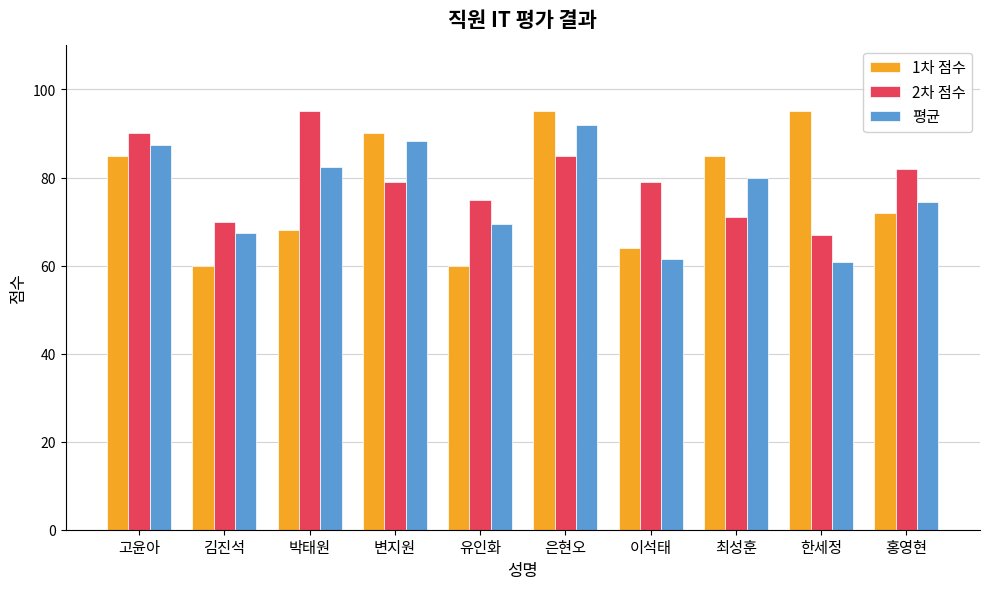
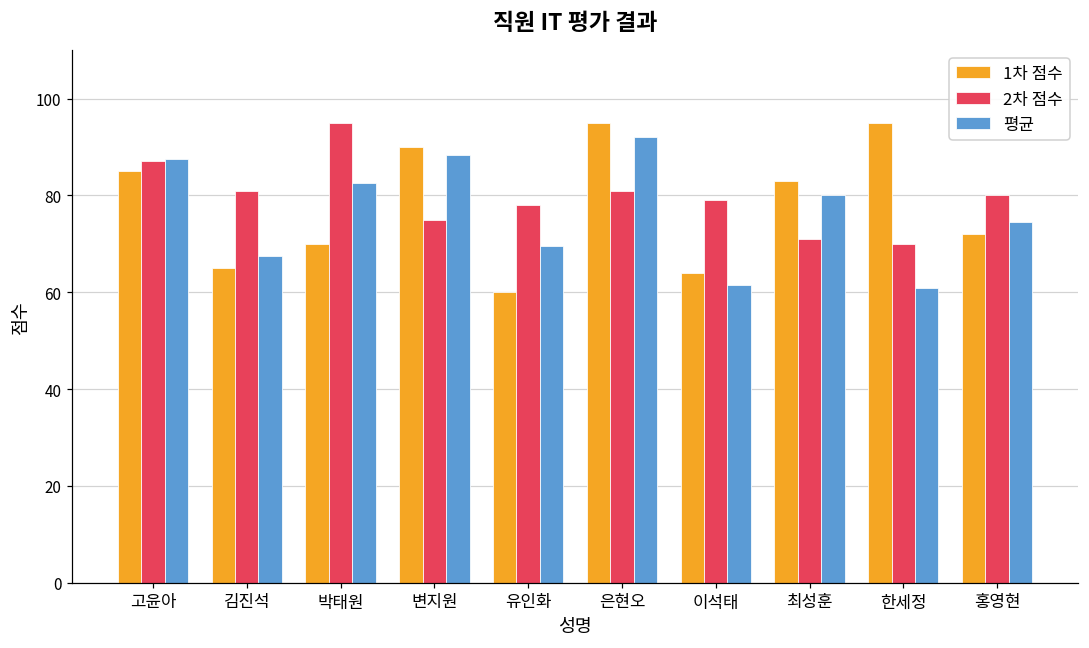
2차 점수, 고윤아: 90 -> 87
1차 점수, 김진석: 60 -> 65
2차 점수, 김진석: 70 -> 81
1차 점수, 박태원: 68 -> 70
2차 점수, 변지원: 79 -> 75
2차 점수, 유인화: 75 -> 78
2차 점수, 은현오: 85 -> 81
1차 점수, 최성훈: 85 -> 83
2차 점수, 한세정: 67 -> 70
2차 점수, 홍영현: 82 -> 80
